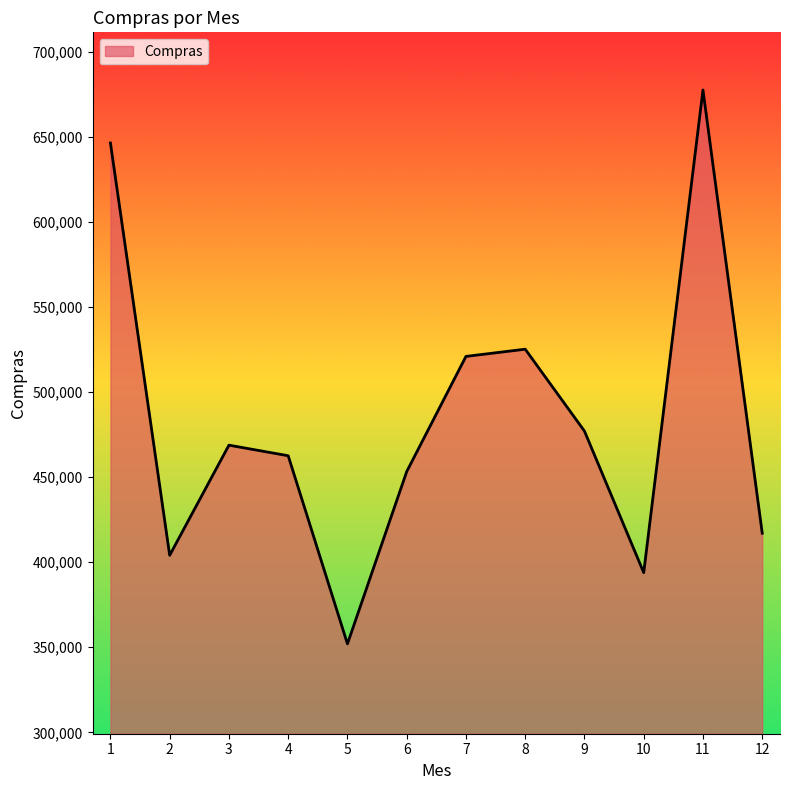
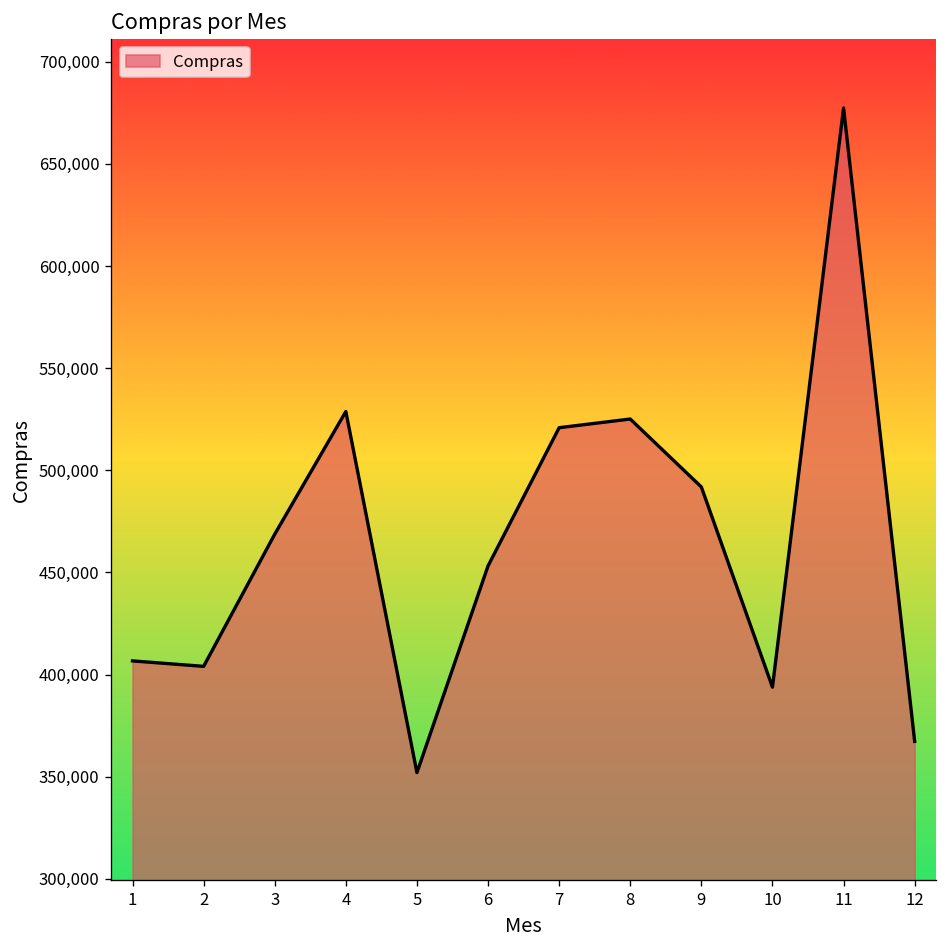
1: 646,000 -> 407,000
4: 462,000 -> 529,000
9: 477,000 -> 492,000
12: 417,000 -> 367,000
